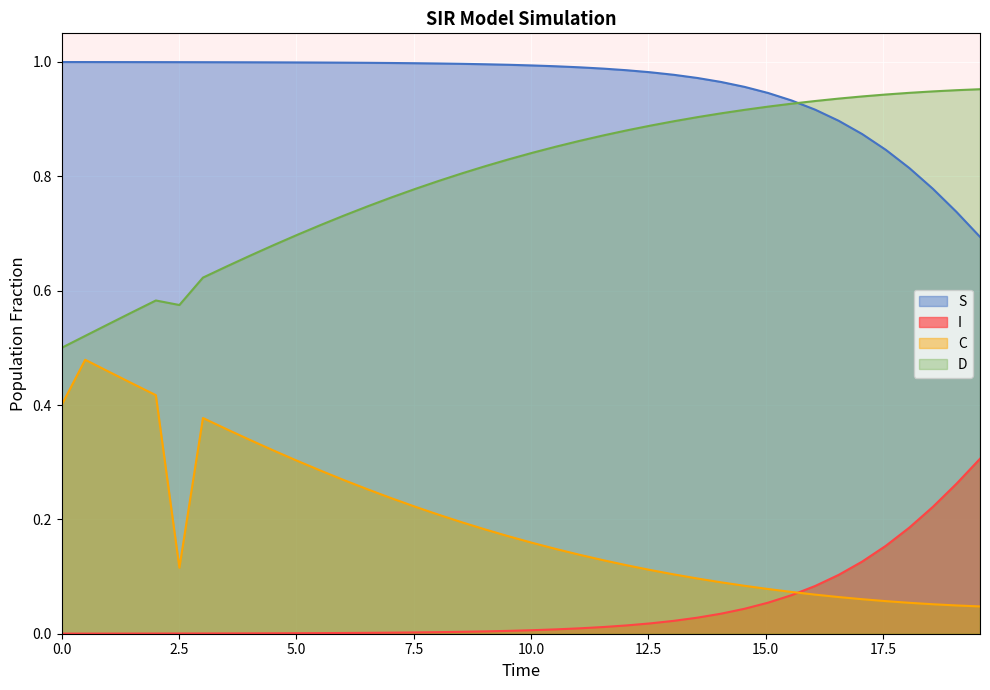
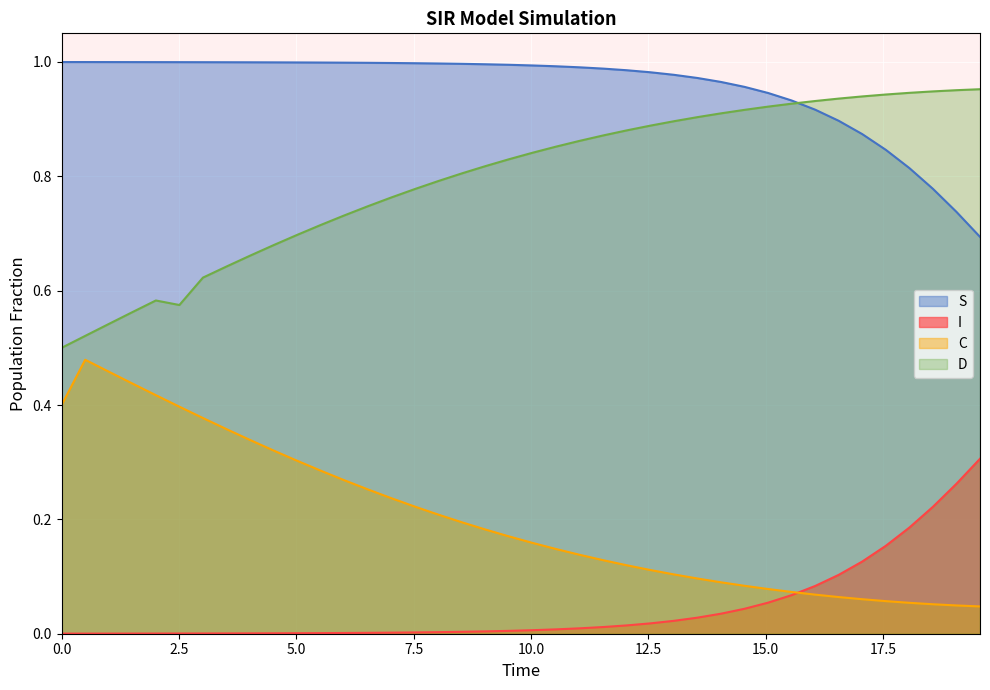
C, 2.5: 0.12 -> 0.40
